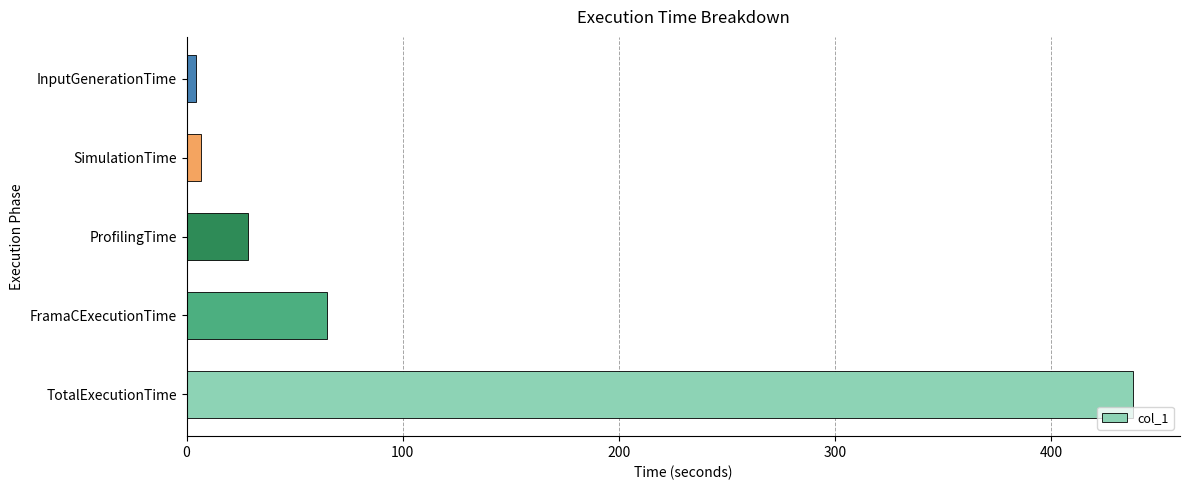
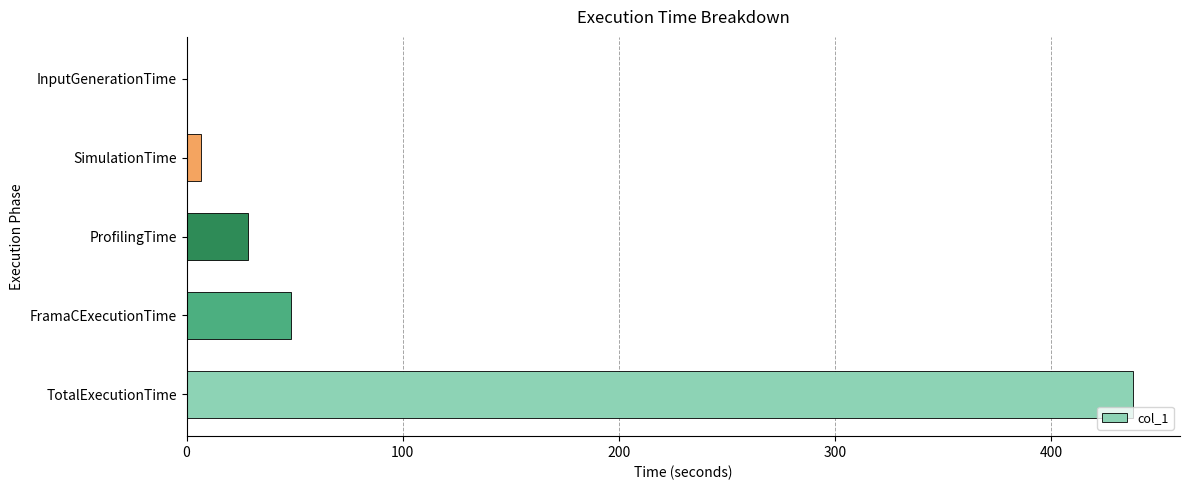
InputGenerationTime: 4 -> 0
FramaCExecutionTime: 65 -> 48
